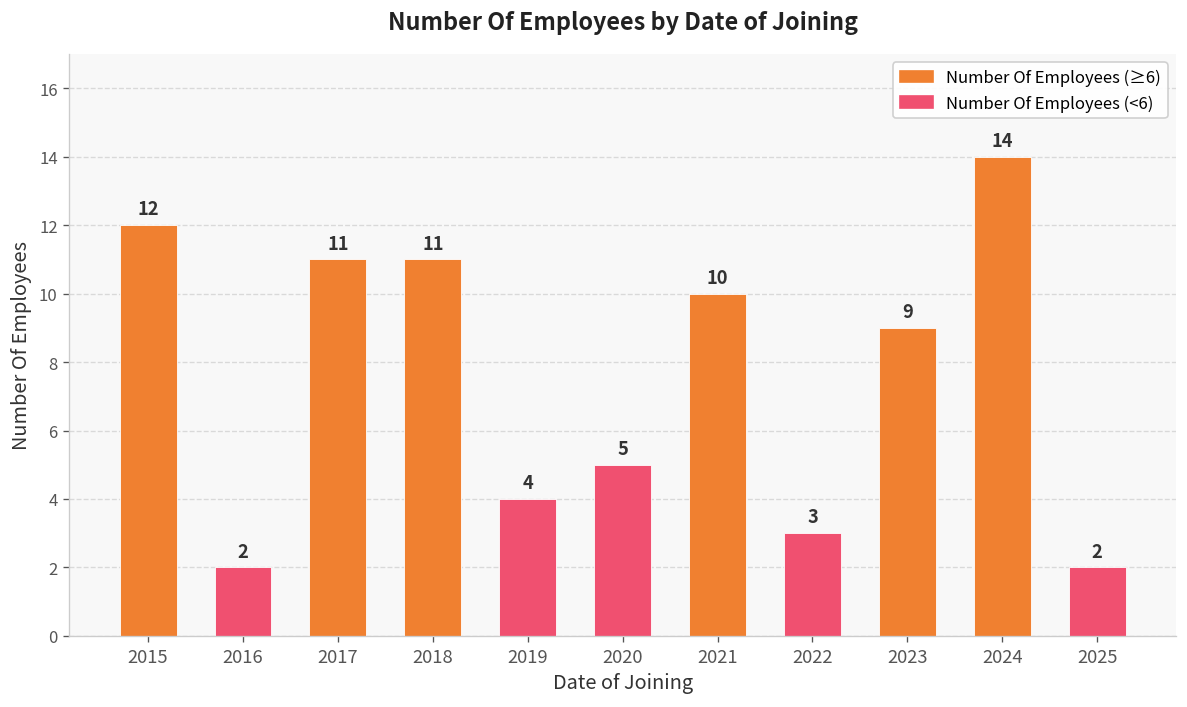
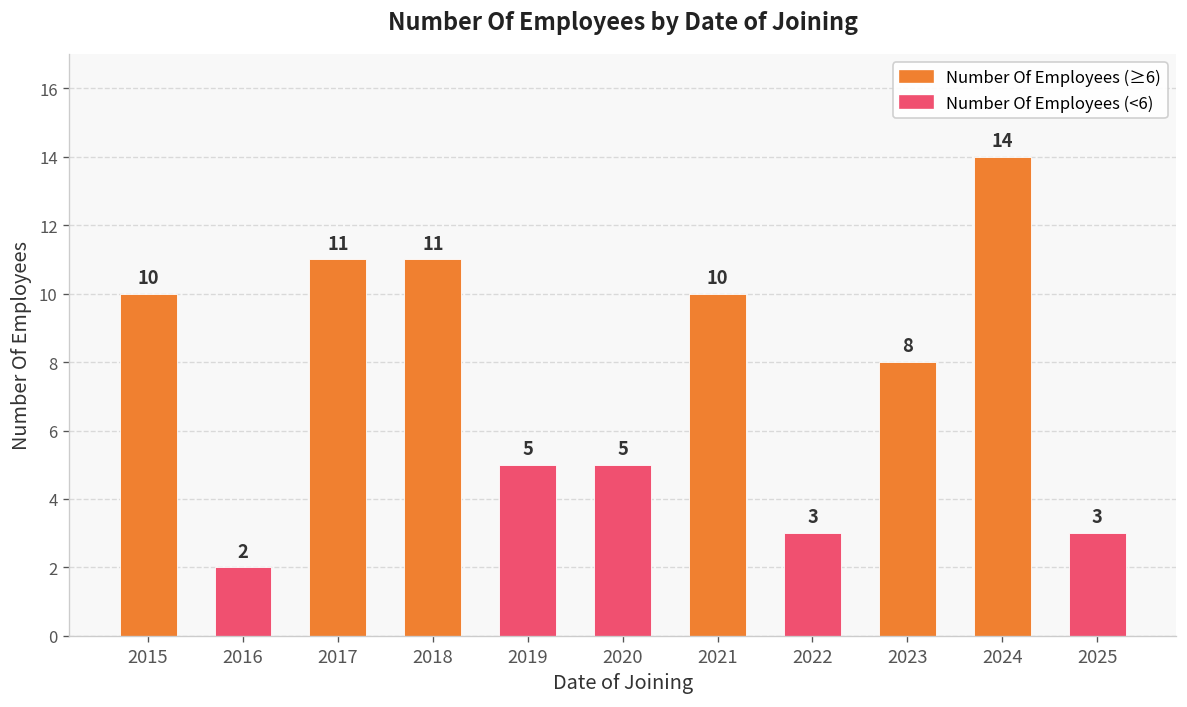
2015: 12 -> 10
2019: 4 -> 5
2023: 9 -> 8
2025: 2 -> 3
